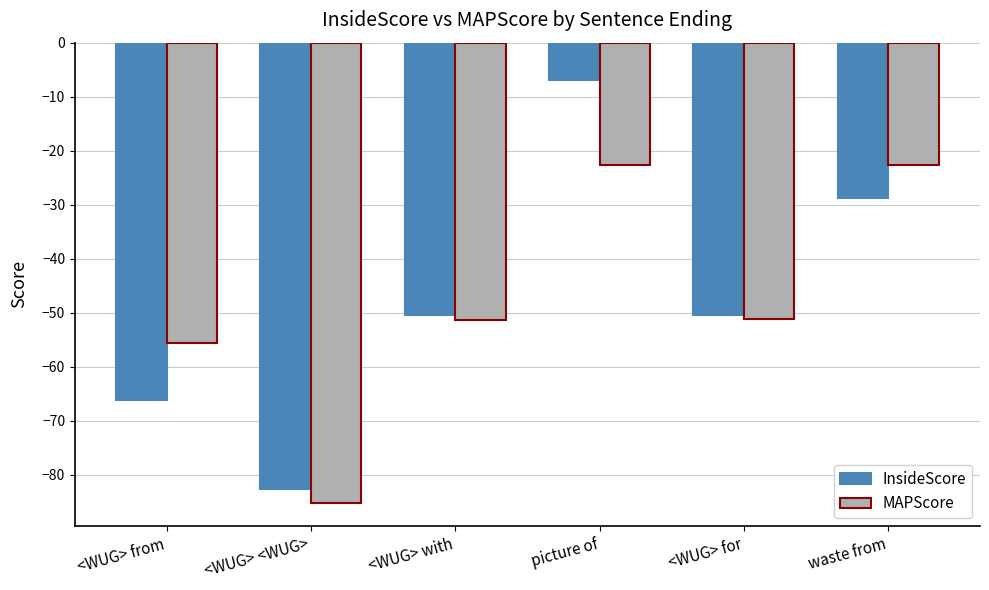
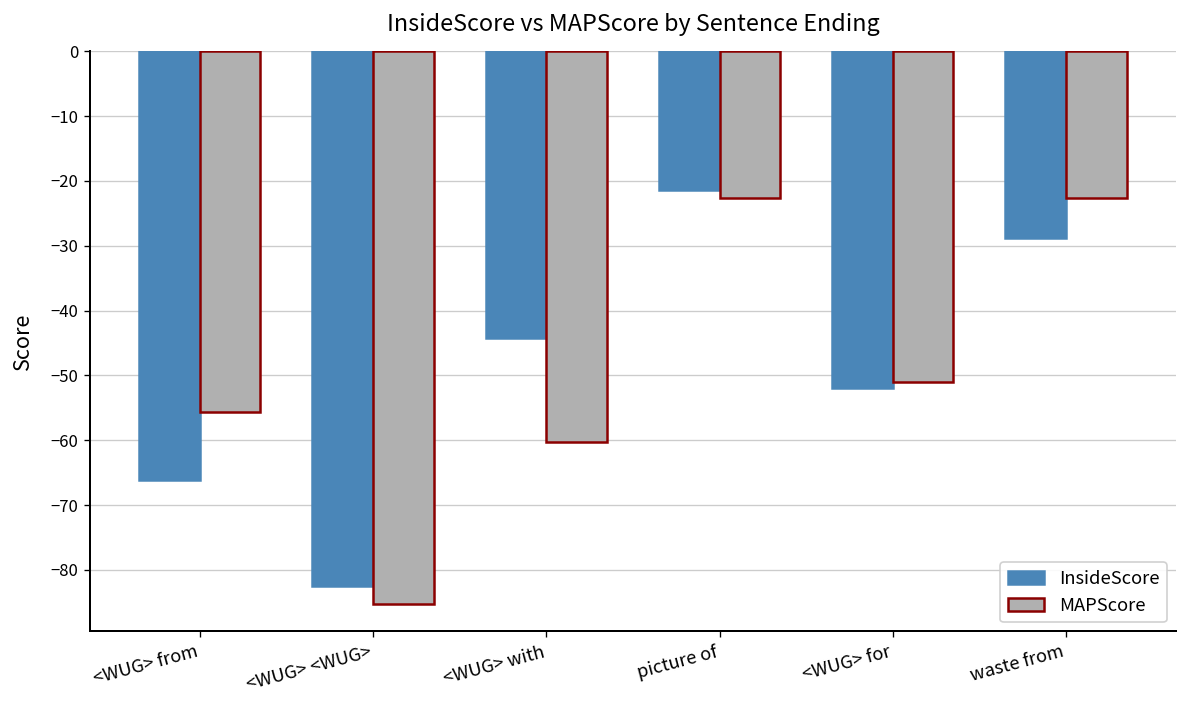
InsideScore, <WUG> with: -50 -> -44
MAPScore, <WUG> with: -51 -> -60
InsideScore, picture of: -7 -> -21
InsideScore, <WUG> for: -50 -> -52
